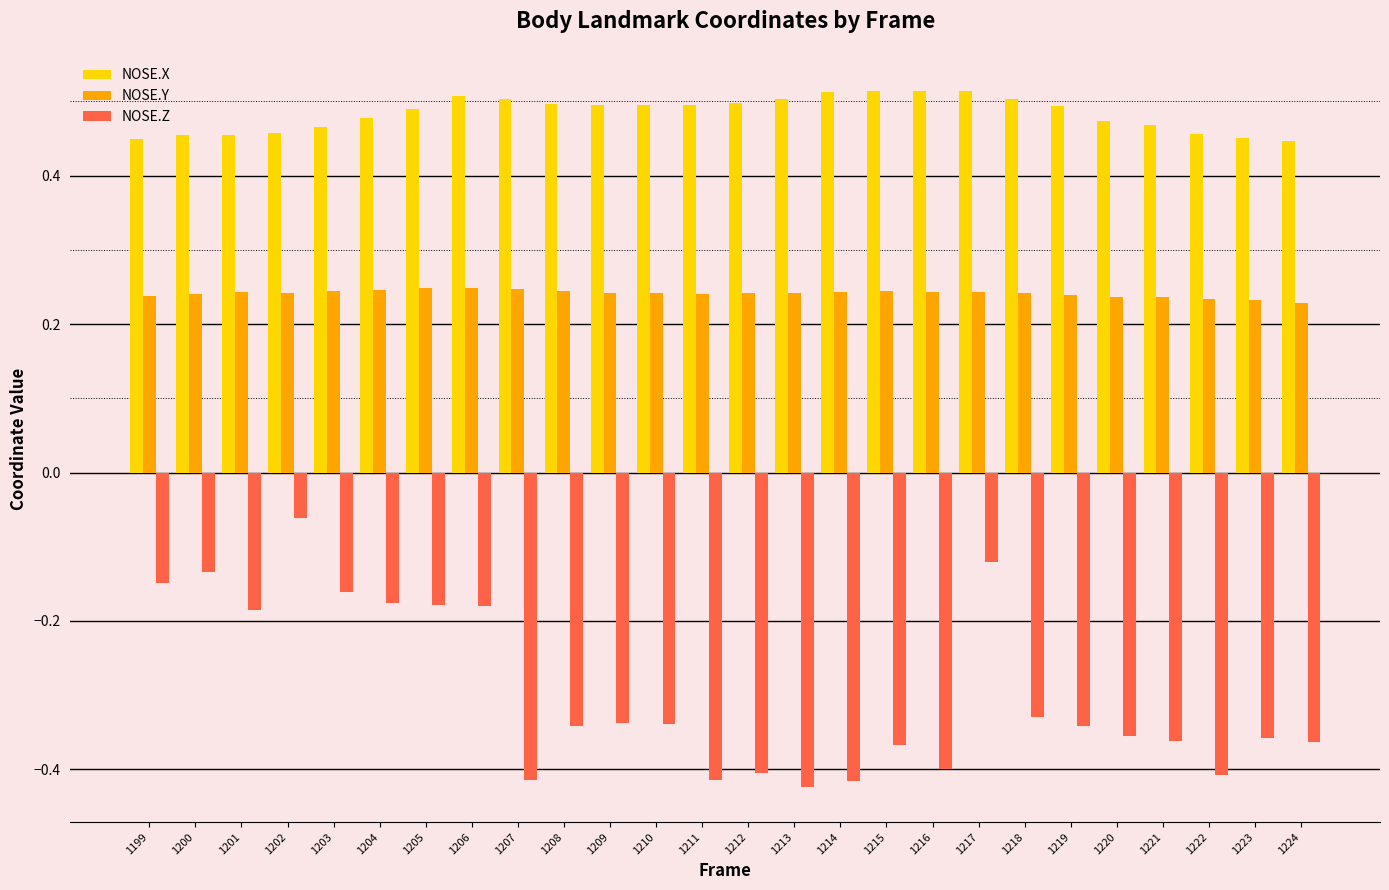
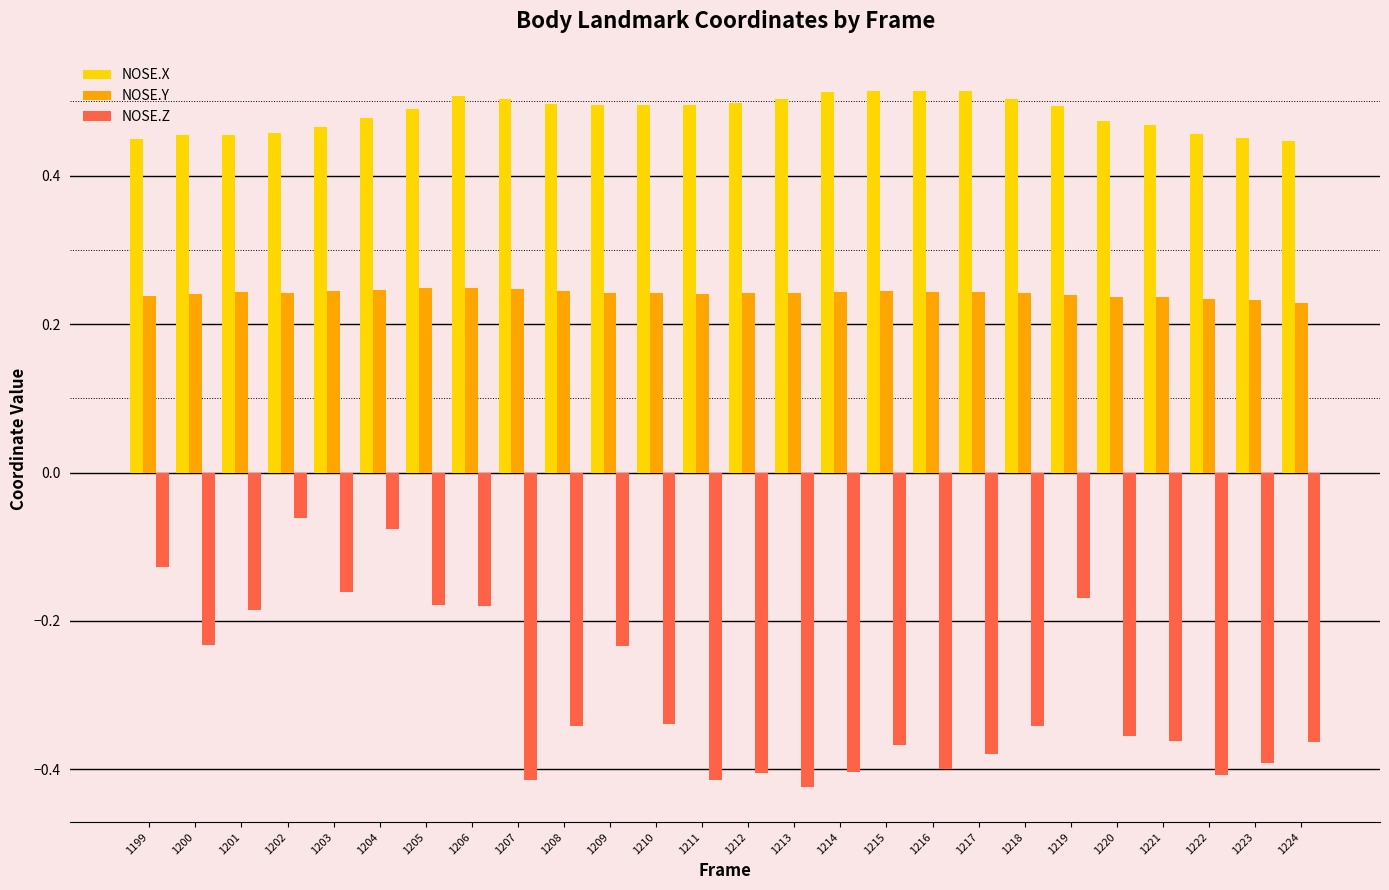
NOSE.Z, 1199: -0.15 -> -0.13
NOSE.Z, 1200: -0.13 -> -0.23
NOSE.Z, 1204: -0.18 -> -0.08
NOSE.Z, 1209: -0.34 -> -0.23
NOSE.Z, 1214: -0.42 -> -0.40
NOSE.Z, 1217: -0.12 -> -0.38
NOSE.Z, 1218: -0.33 -> -0.34
NOSE.Z, 1219: -0.34 -> -0.17
NOSE.Z, 1223: -0.36 -> -0.39
